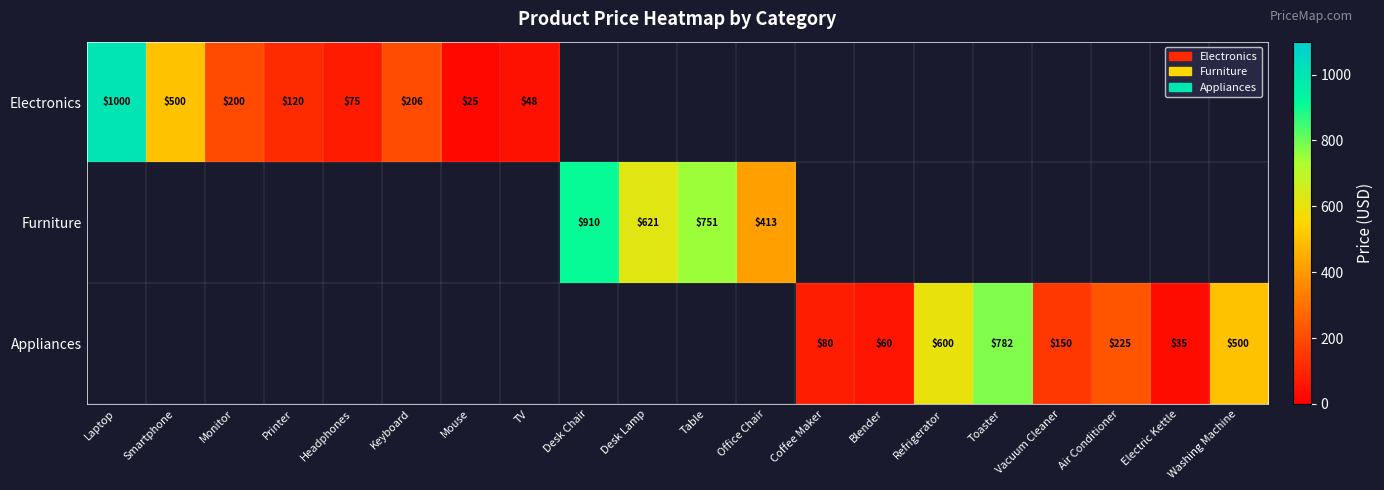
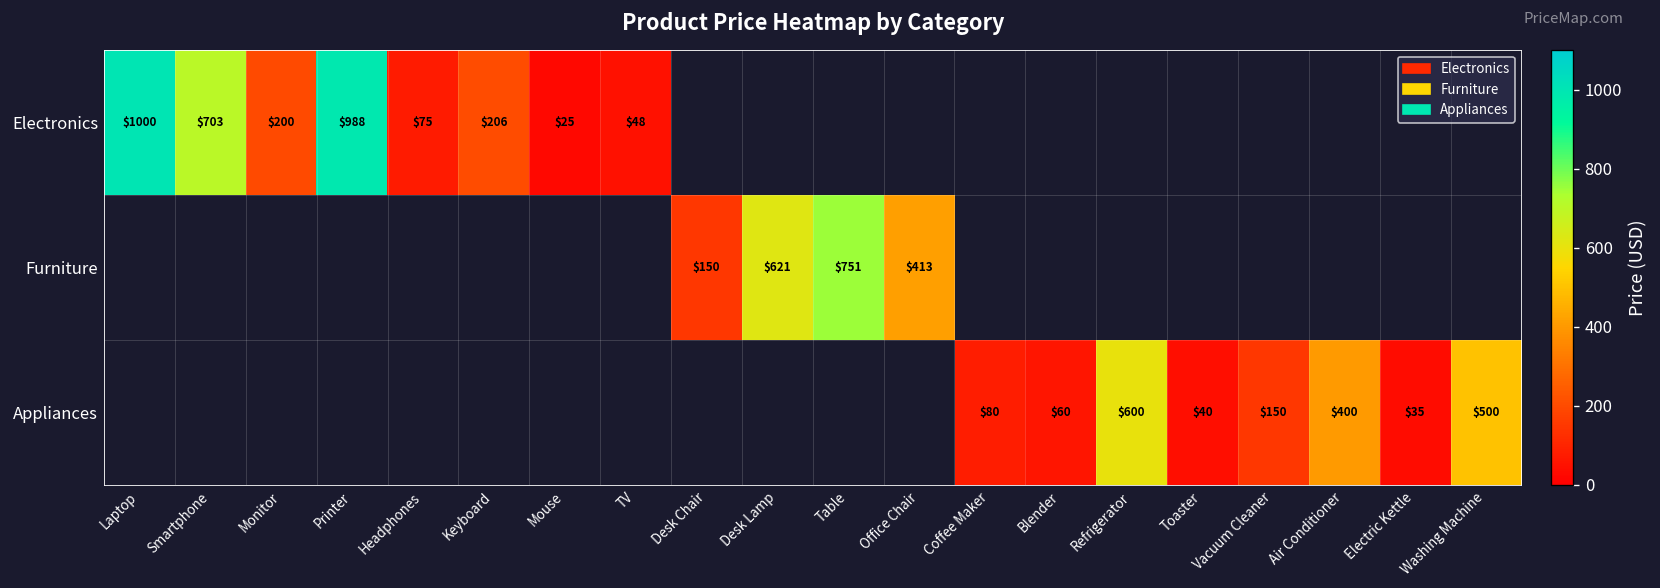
Electronics, Smartphone: $500 -> $703
Electronics, Printer: $120 -> $988
Furniture, Desk Chair: $910 -> $150
Appliances, Toaster: $782 -> $40
Appliances, Air Conditioner: $225 -> $400
